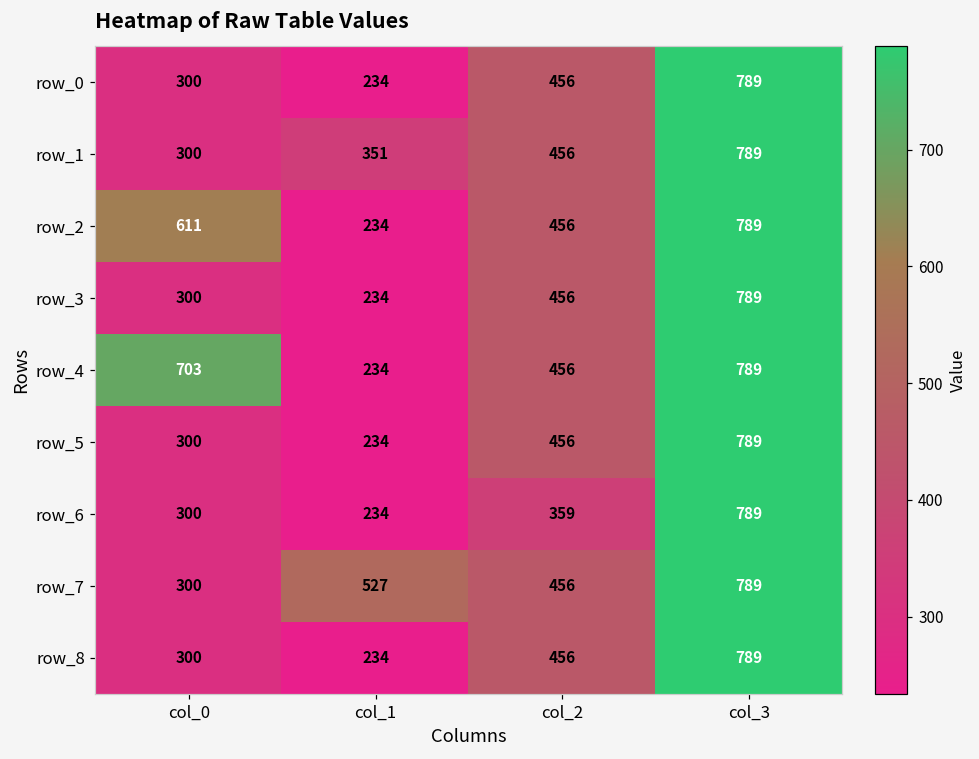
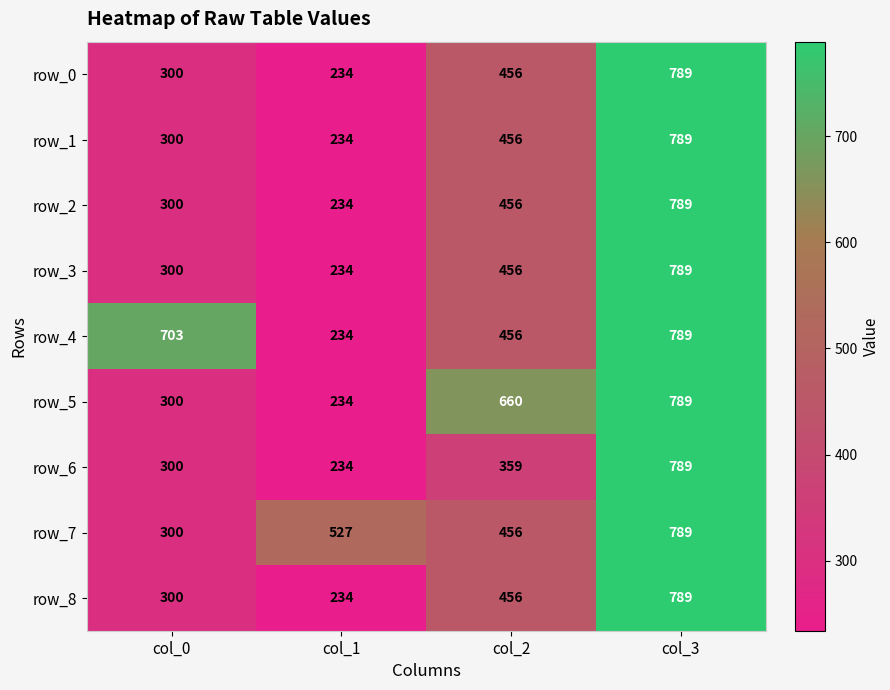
row_1, col_1: 351 -> 234
row_2, col_0: 611 -> 300
row_5, col_2: 456 -> 660
